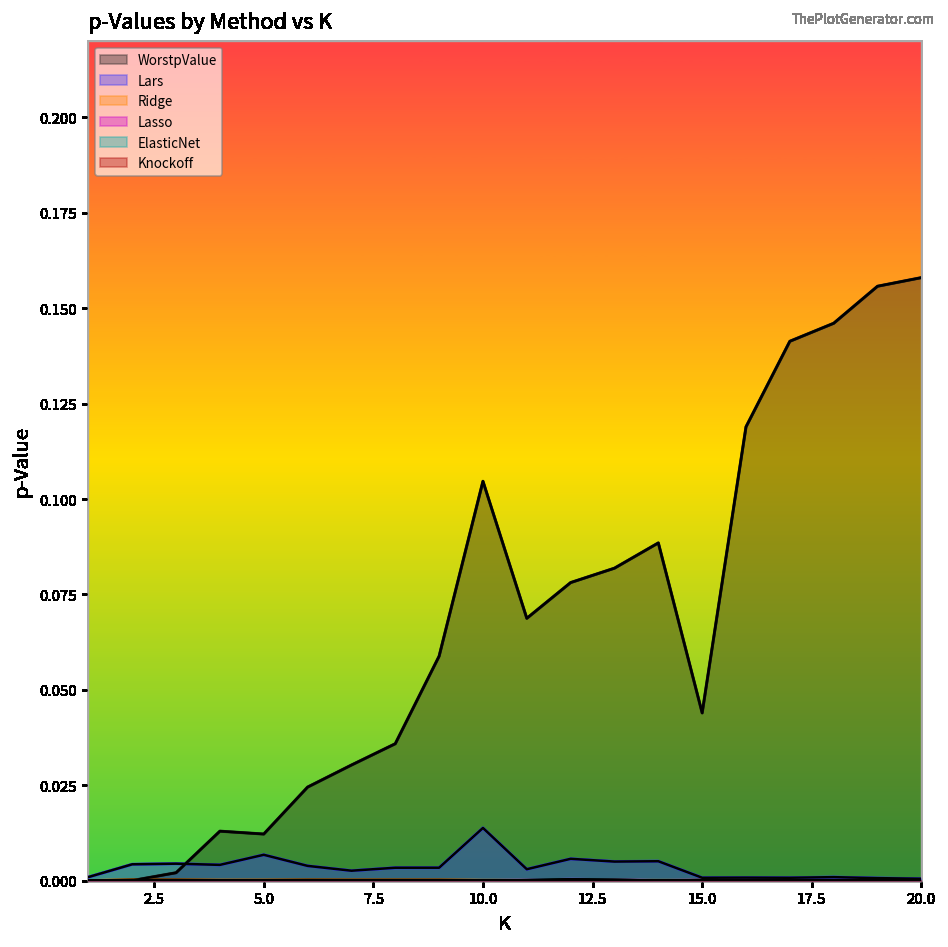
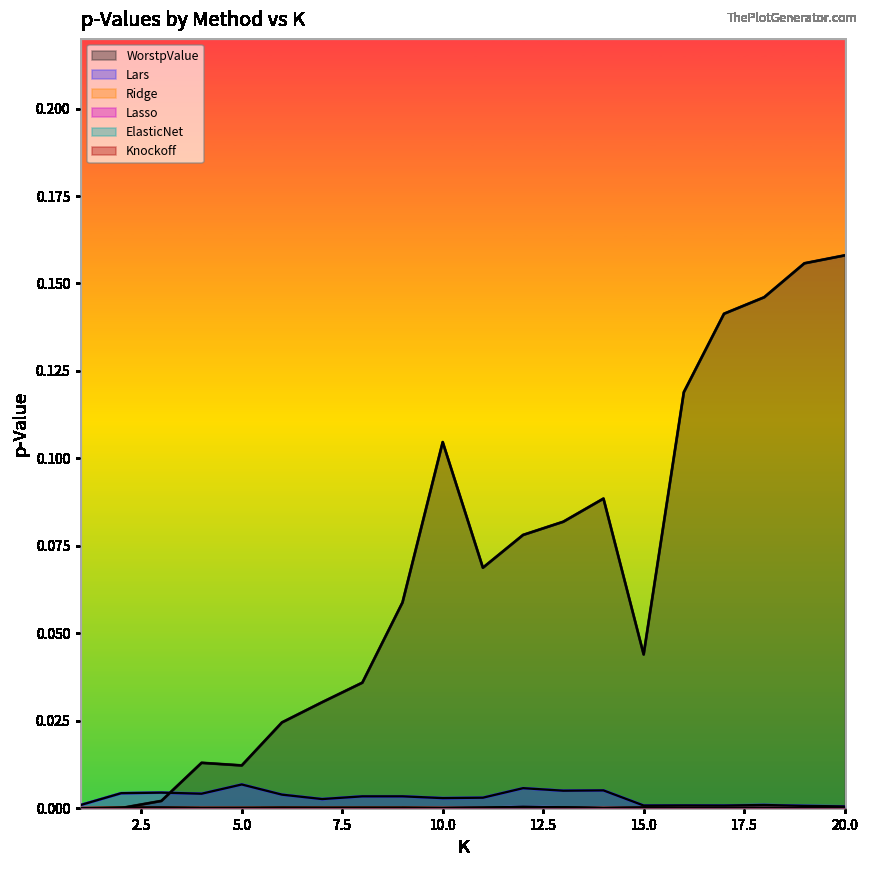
Lars, 10.0: 0.014 -> 0.003
